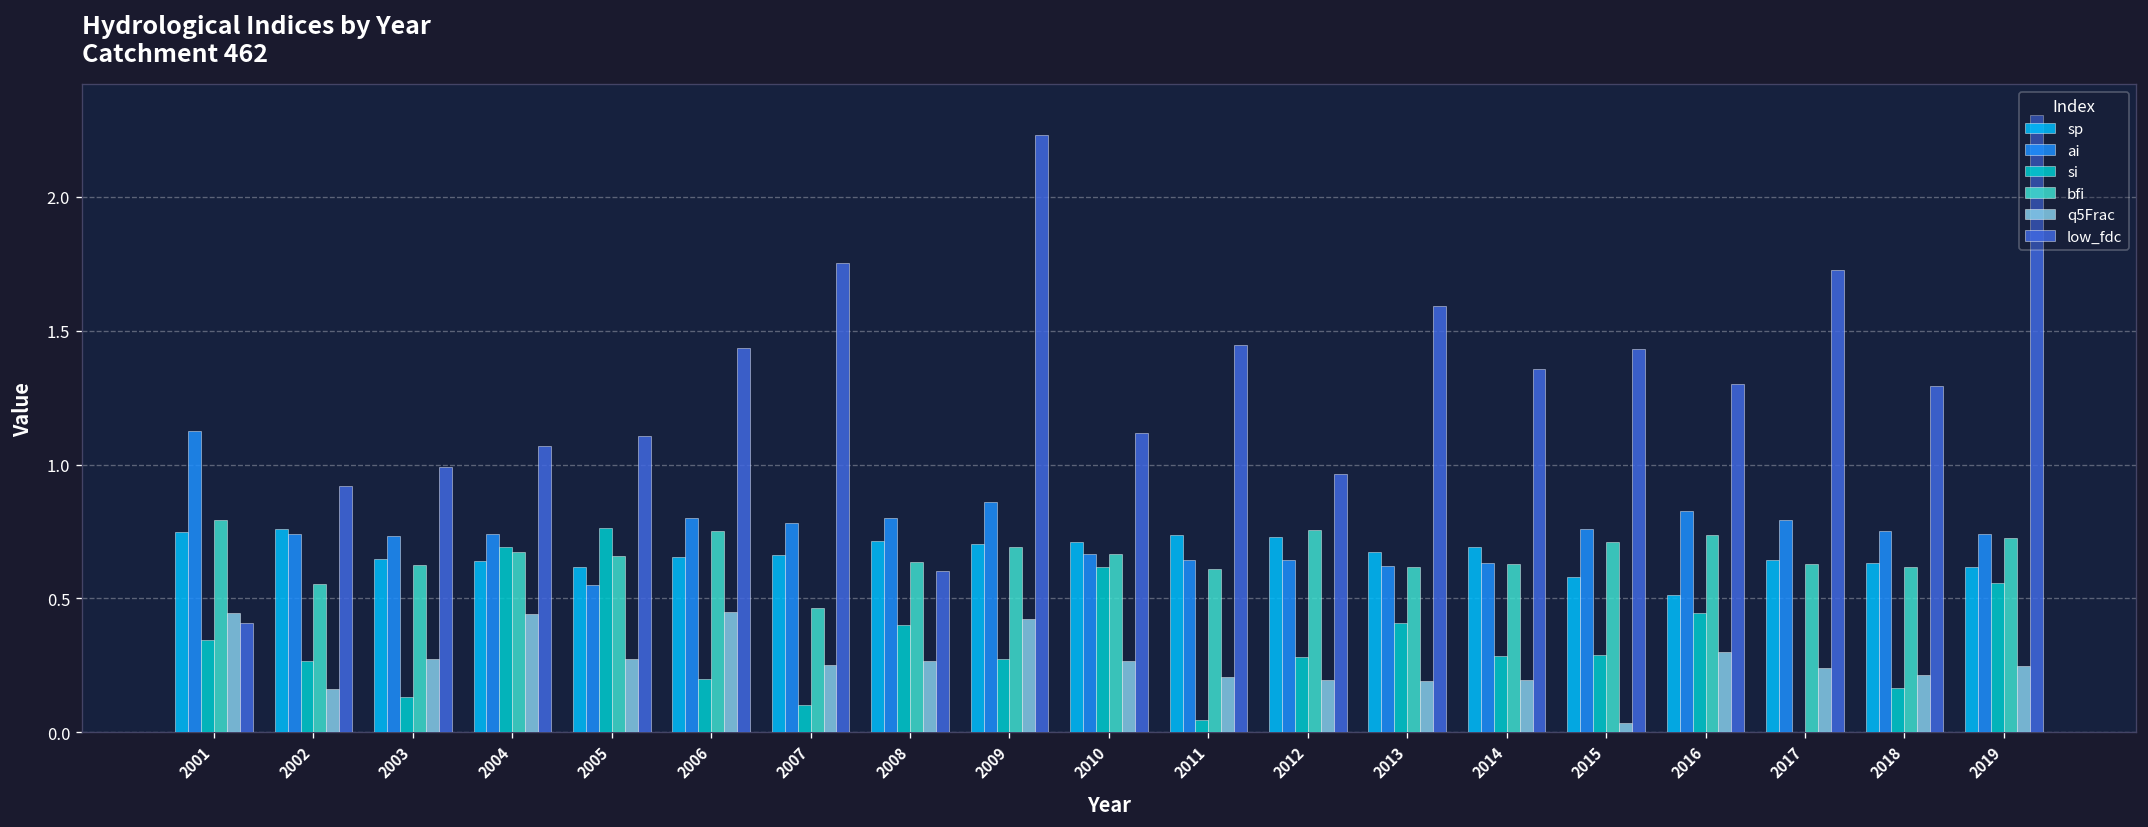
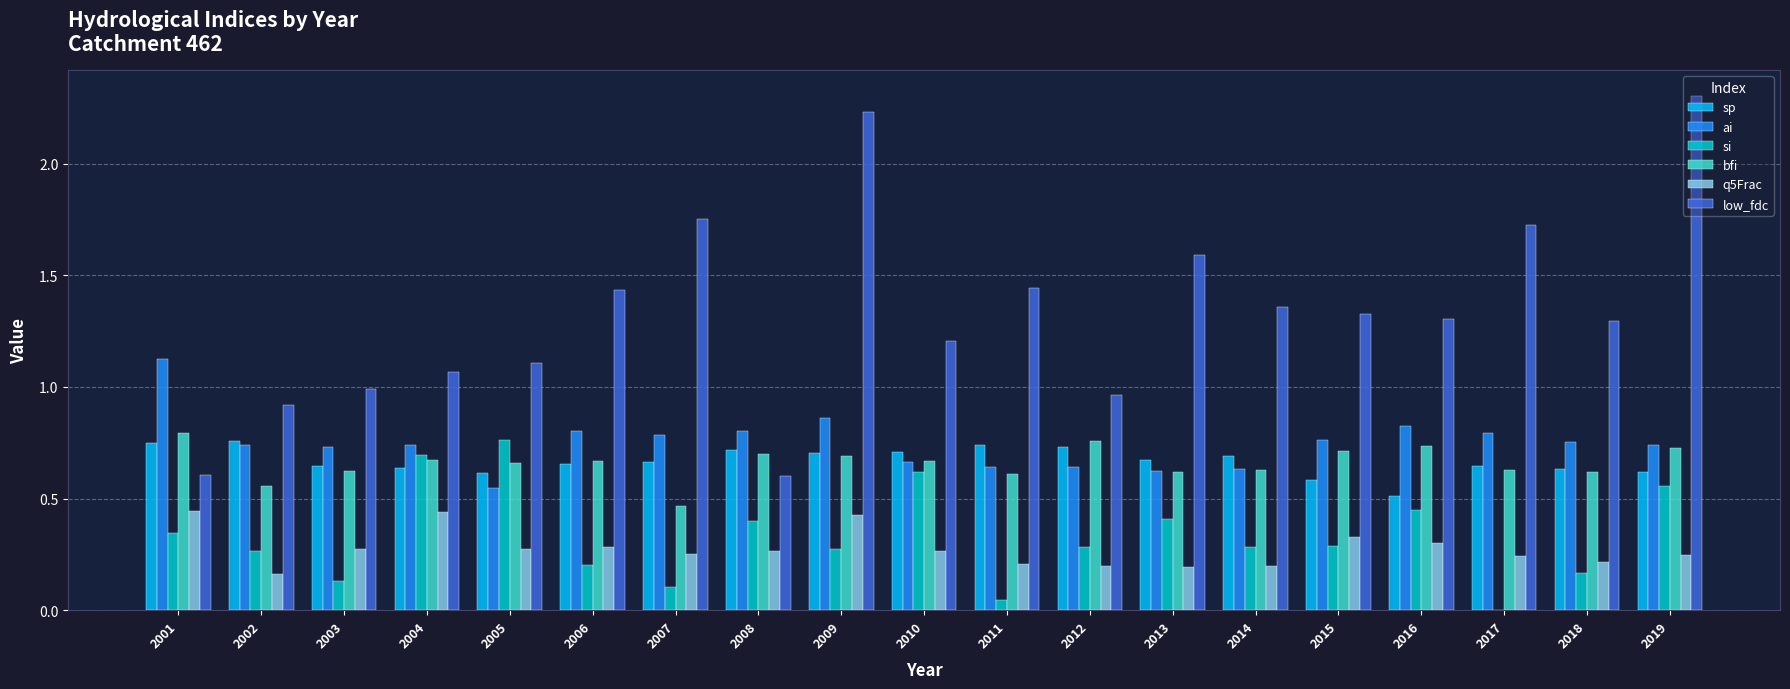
low_fdc, 2001: 0.41 -> 0.61
bfi, 2006: 0.75 -> 0.67
q5Frac, 2006: 0.45 -> 0.28
bfi, 2008: 0.64 -> 0.70
low_fdc, 2010: 1.12 -> 1.20
q5Frac, 2015: 0.03 -> 0.33
low_fdc, 2015: 1.43 -> 1.33
